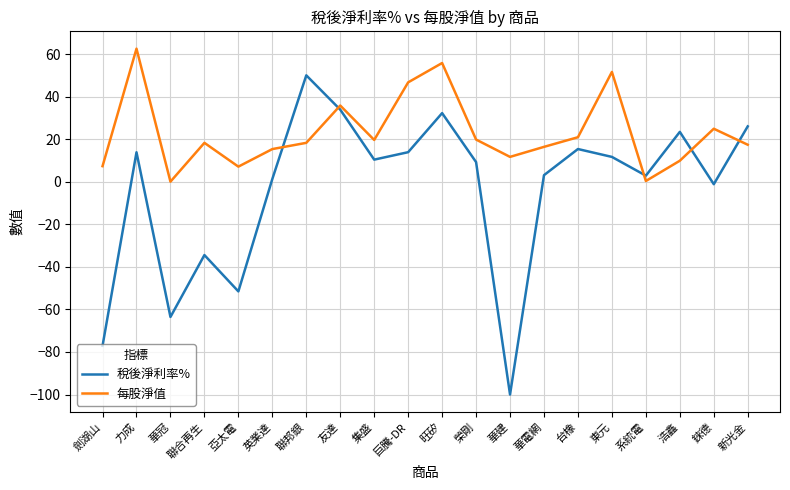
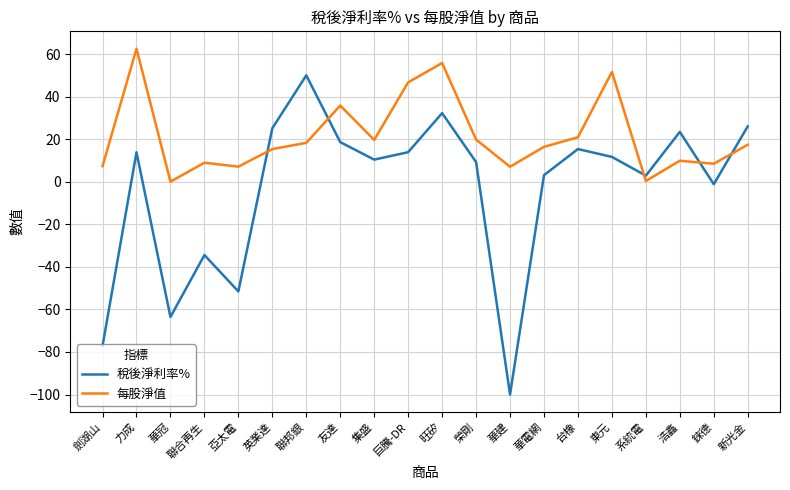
每股淨值, 聯合再生: 18 -> 9
稅後淨利率%, 英業達: 1 -> 25
稅後淨利率%, 友達: 34 -> 19
每股淨值, 華建: 12 -> 7
每股淨值, 錸德: 25 -> 8
